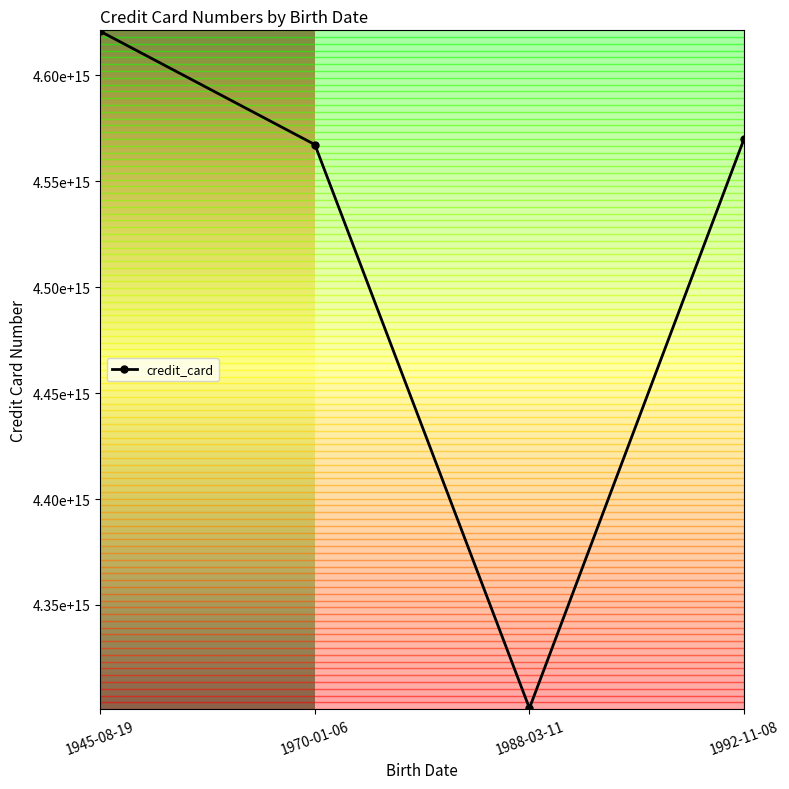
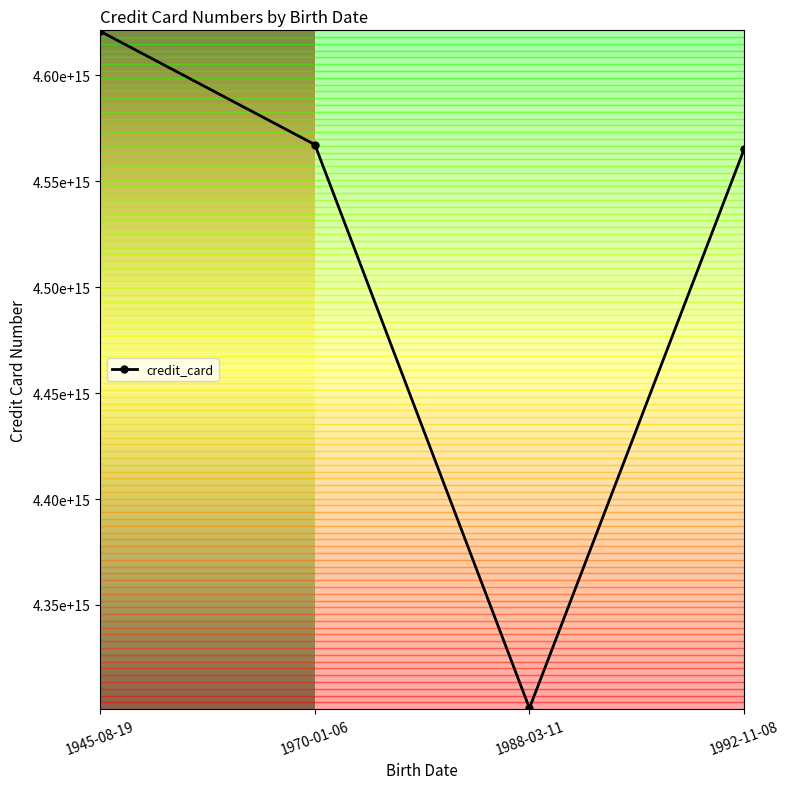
1992-11-08: 4570000000000000 -> 4565000000000000
